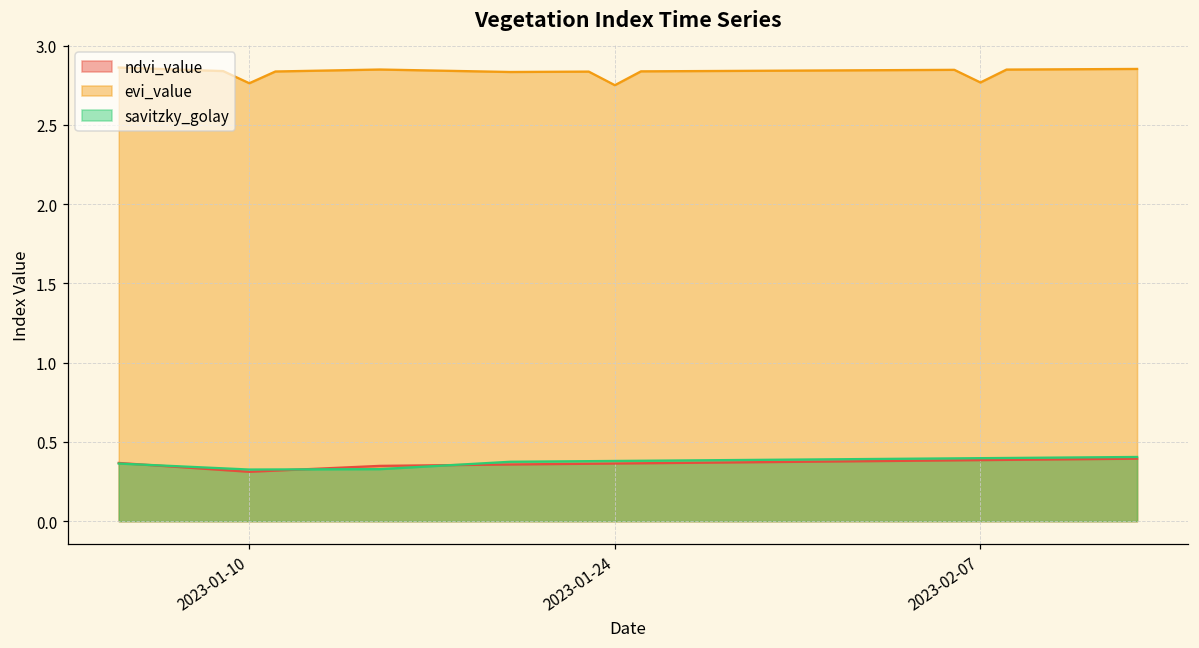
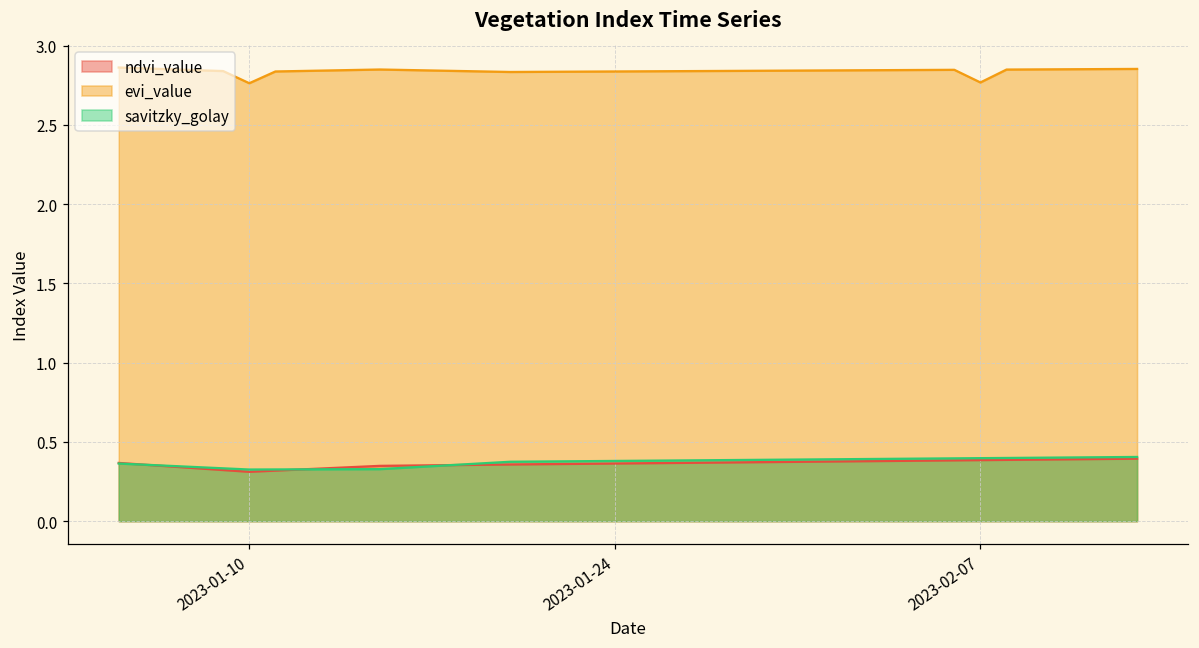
evi_value, 2023-01-24: 2.75 -> 2.84
